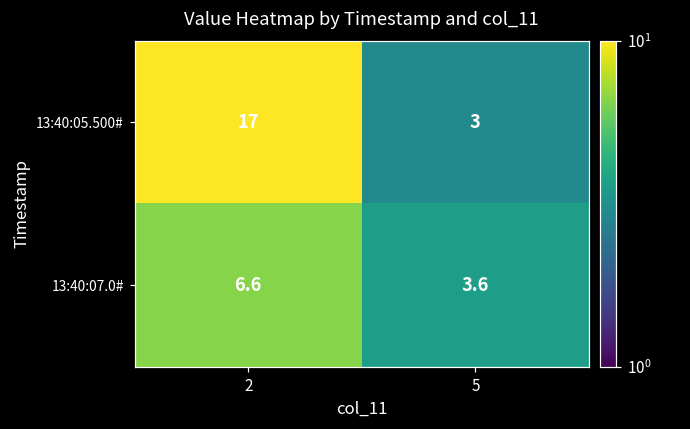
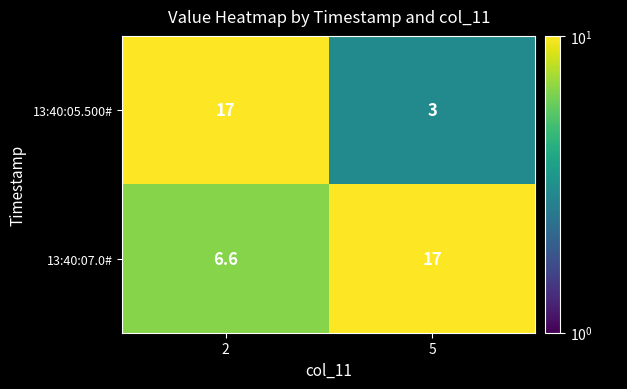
13:40:07.0#, 5: 3.6 -> 17
